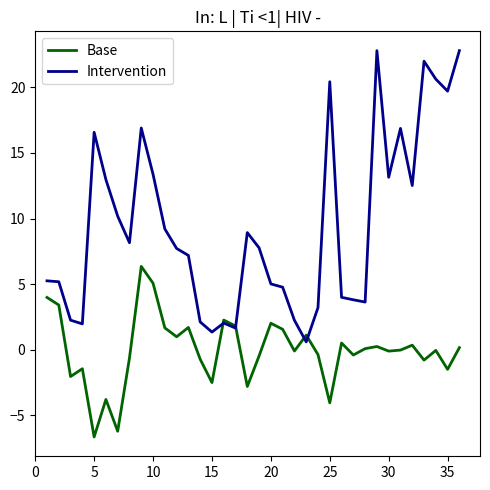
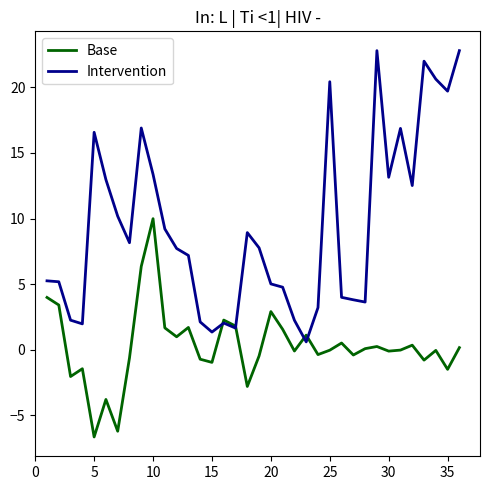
Base, 10: 5.1 -> 10.0
Base, 15: -2.5 -> -1.0
Base, 20: 2.0 -> 2.9
Base, 25: -4.1 -> 0.0
